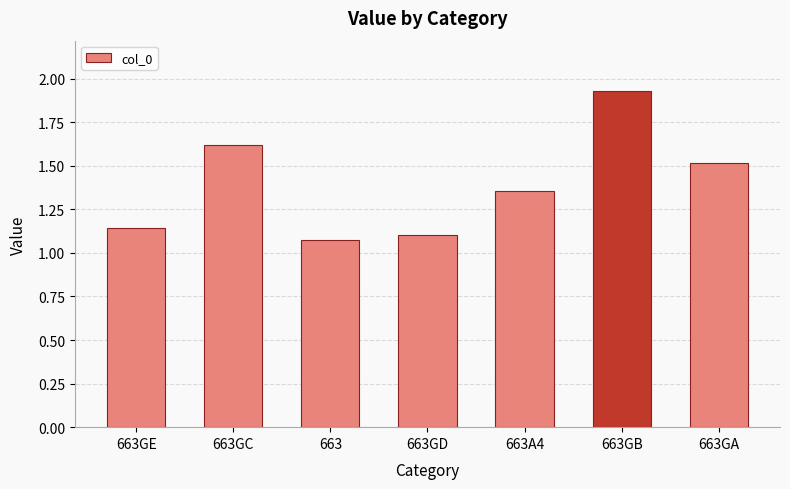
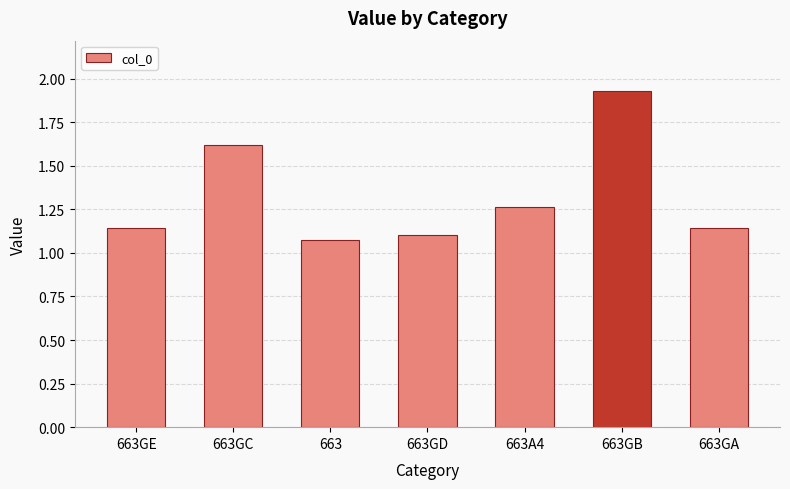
663A4: 1.36 -> 1.27
663GA: 1.52 -> 1.14
